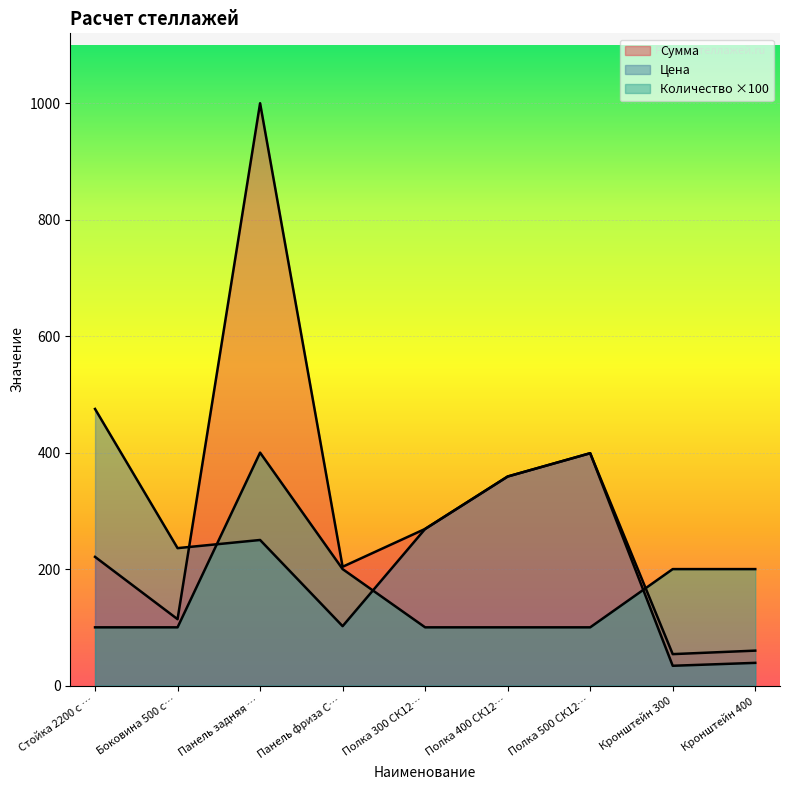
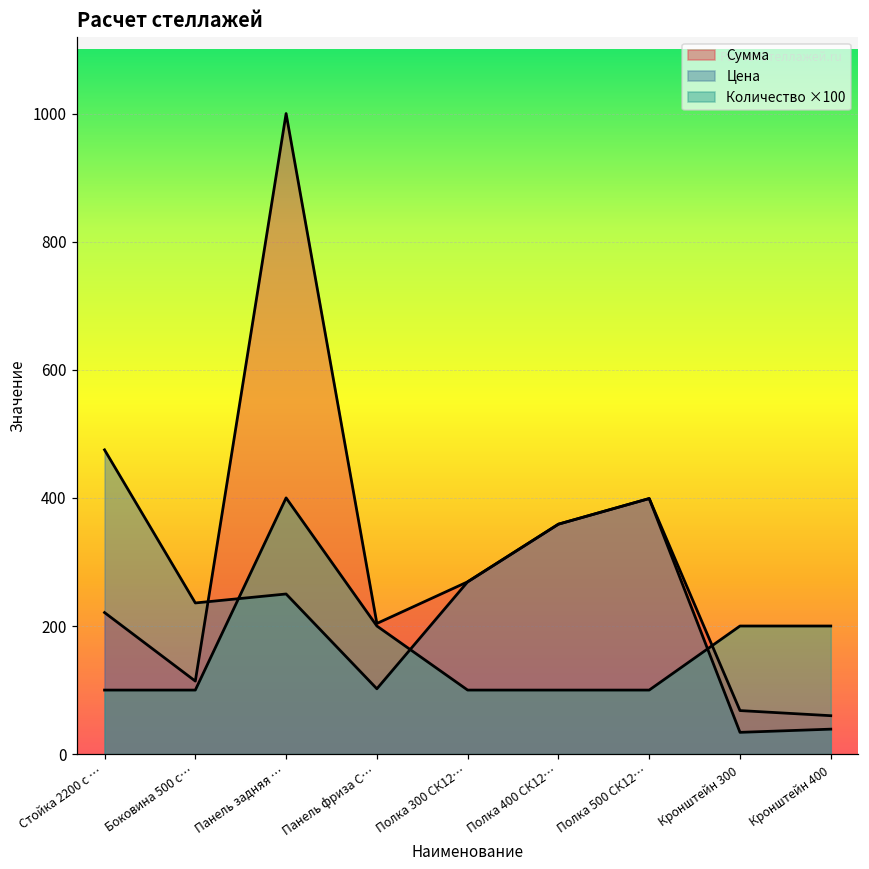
Сумма, Кронштейн 300: 50 -> 70
